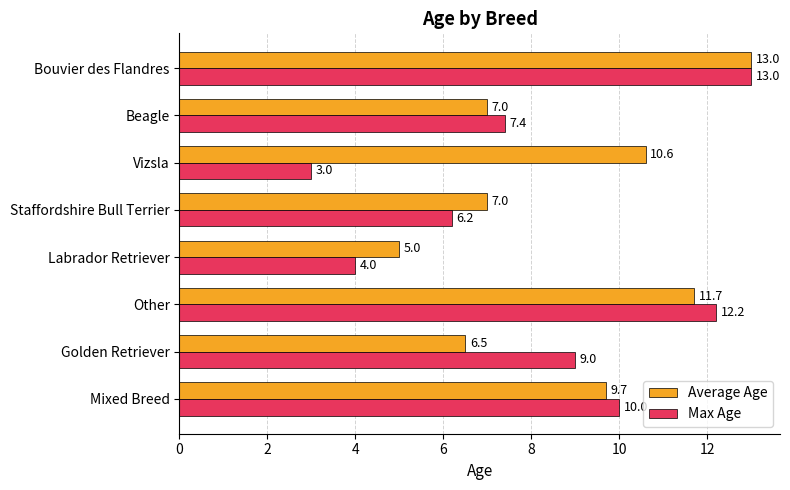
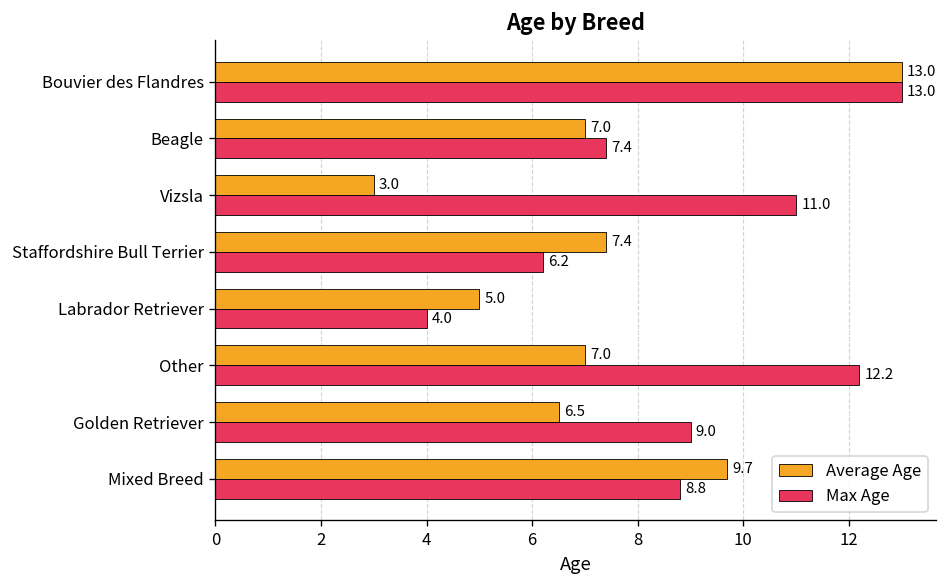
Average Age, Vizsla: 10.6 -> 3.0
Max Age, Vizsla: 3.0 -> 11.0
Average Age, Staffordshire Bull Terrier: 7.0 -> 7.4
Average Age, Other: 11.7 -> 7.0
Max Age, Mixed Breed: 10.0 -> 8.8
